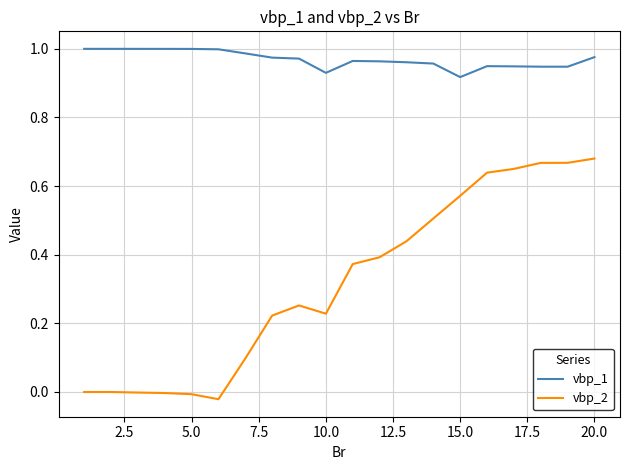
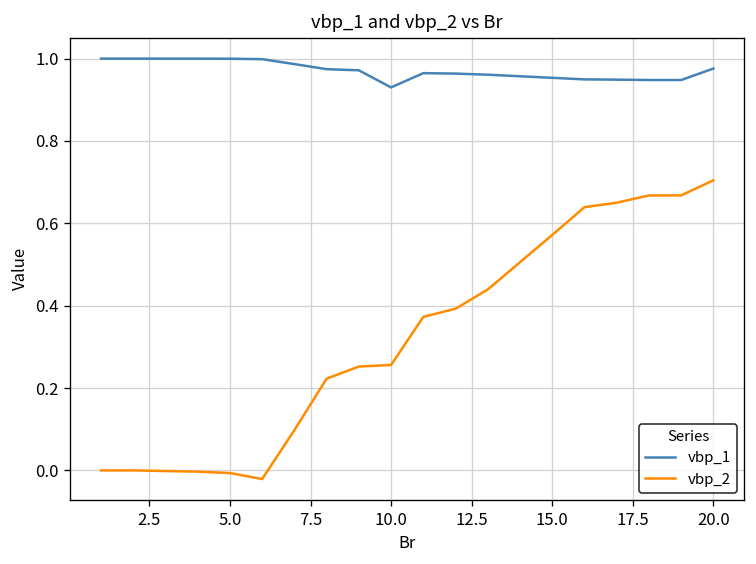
vbp_2, 10.0: 0.23 -> 0.26
vbp_1, 15.0: 0.92 -> 0.95
vbp_2, 20.0: 0.68 -> 0.70
